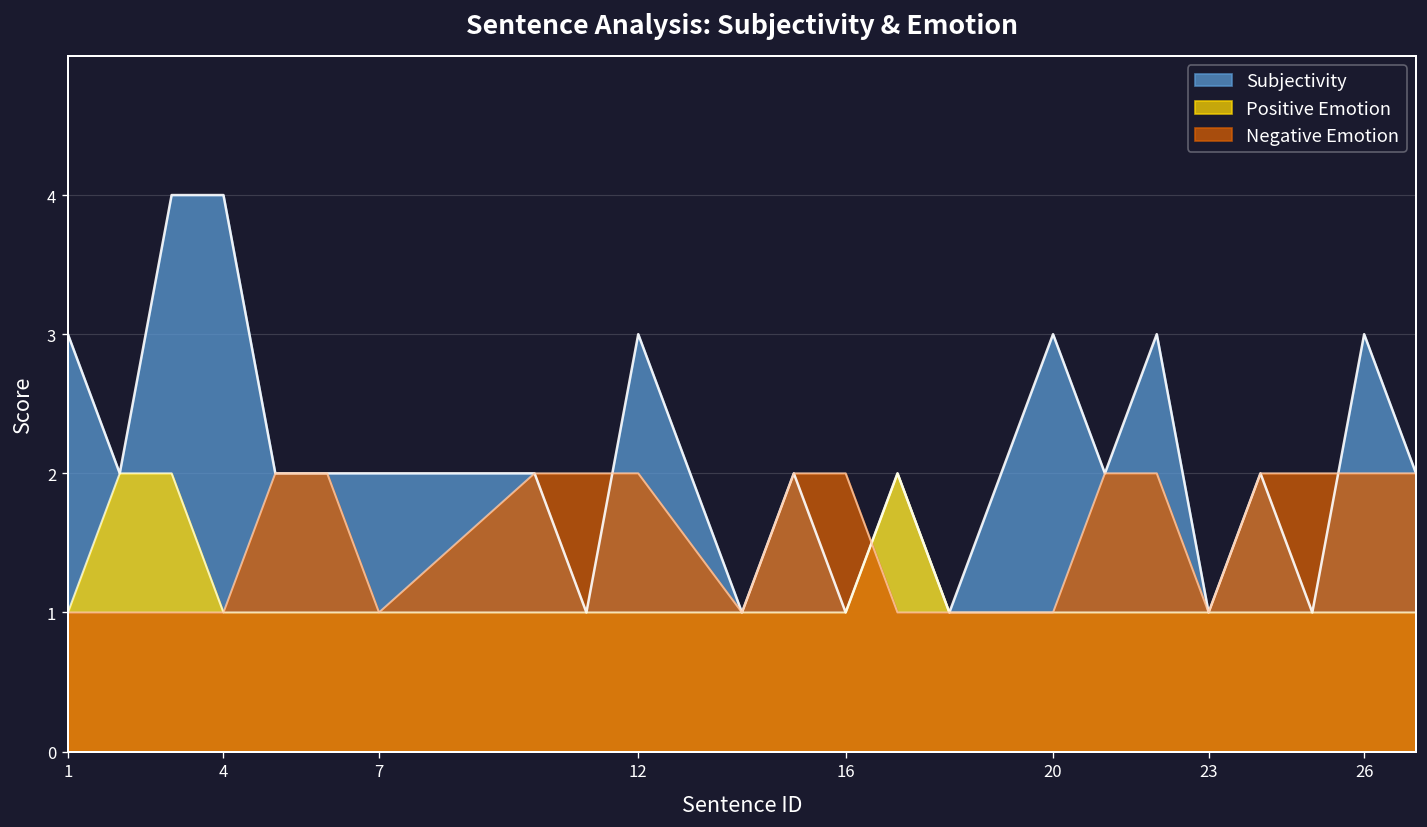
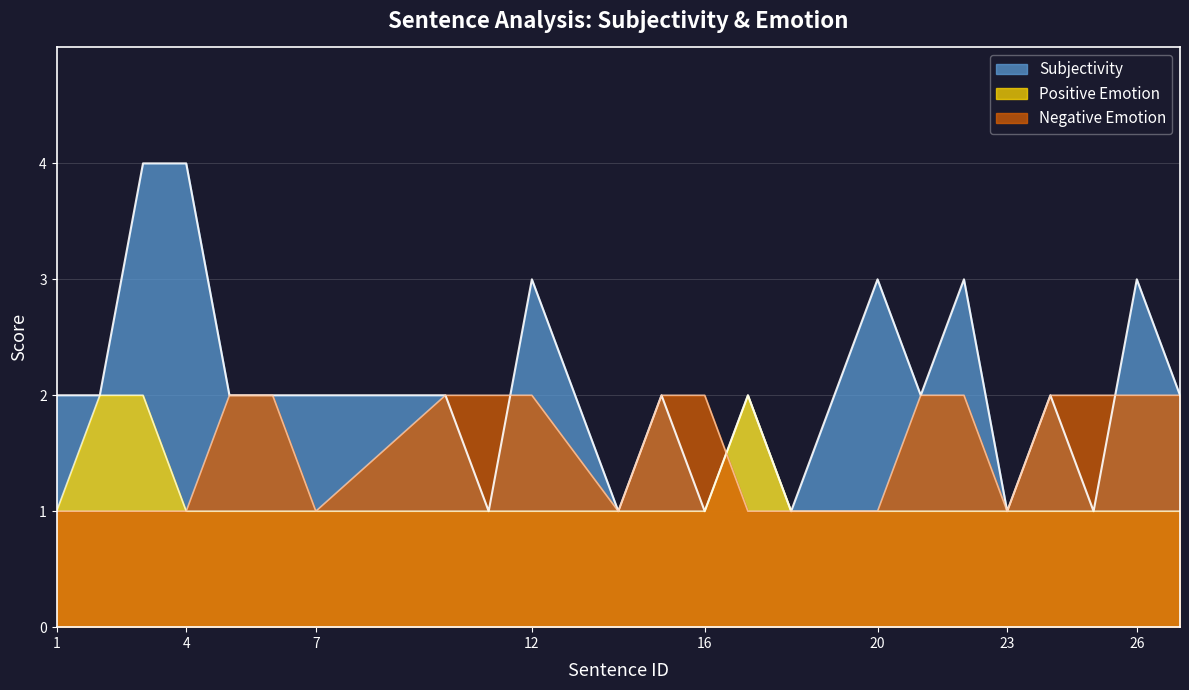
Subjectivity, 1: 3 -> 2
